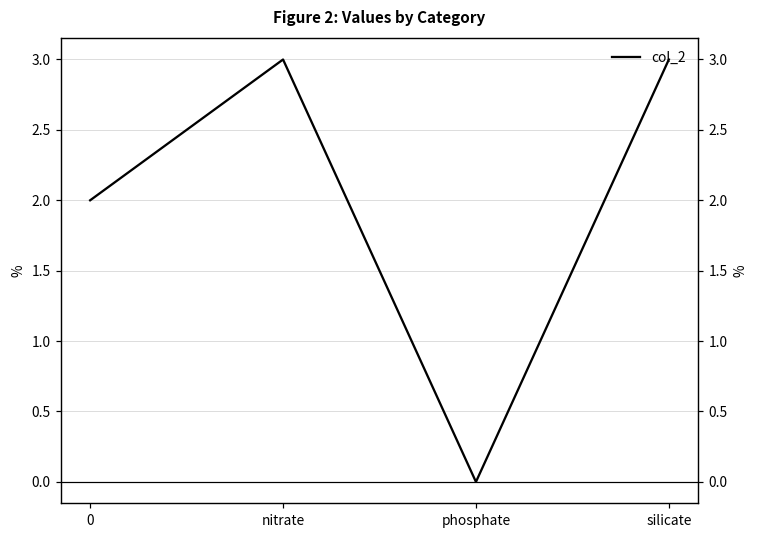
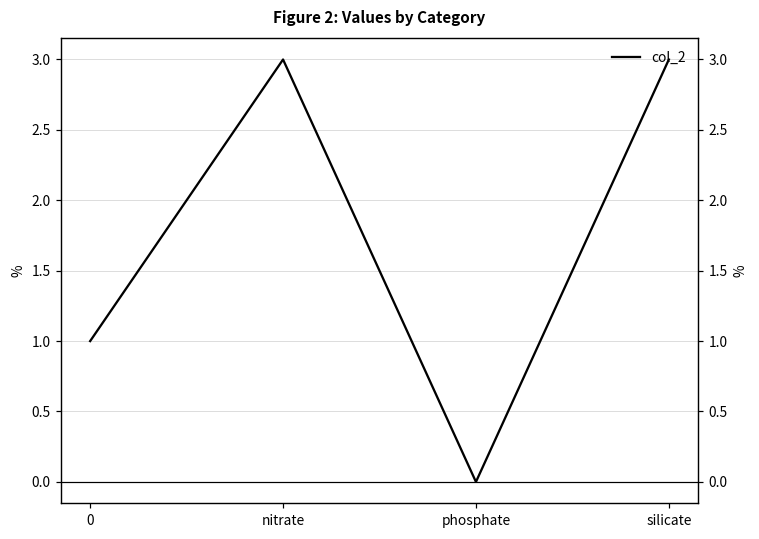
0: 2 -> 1
